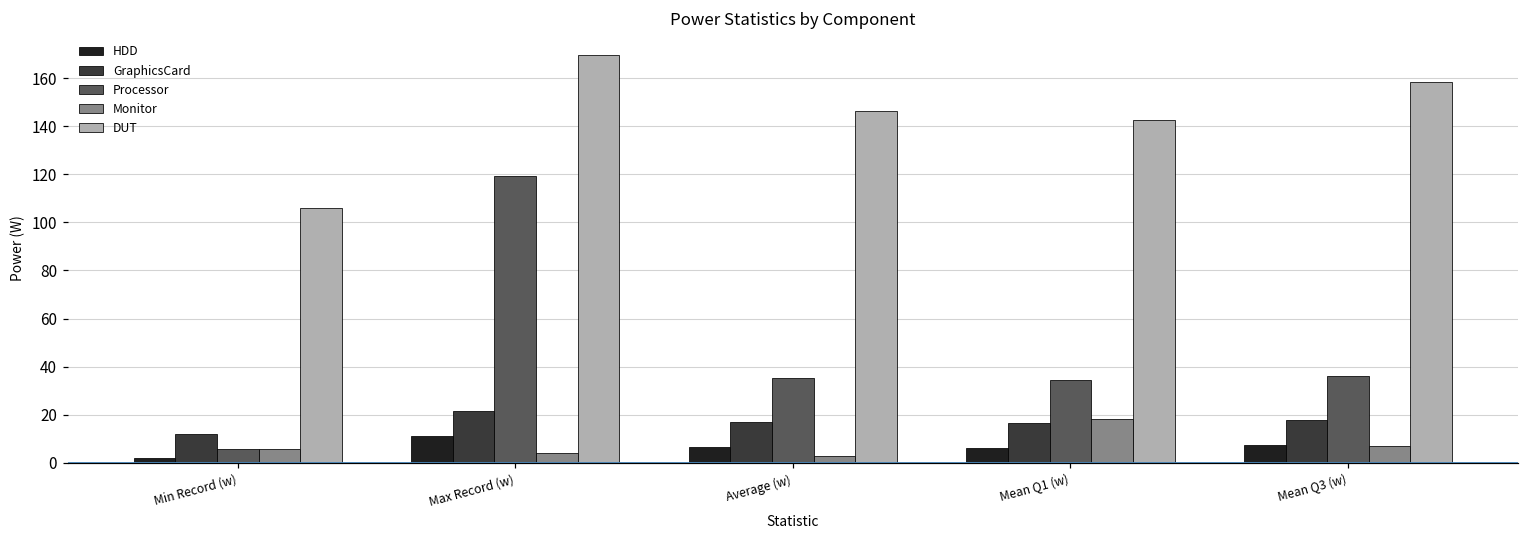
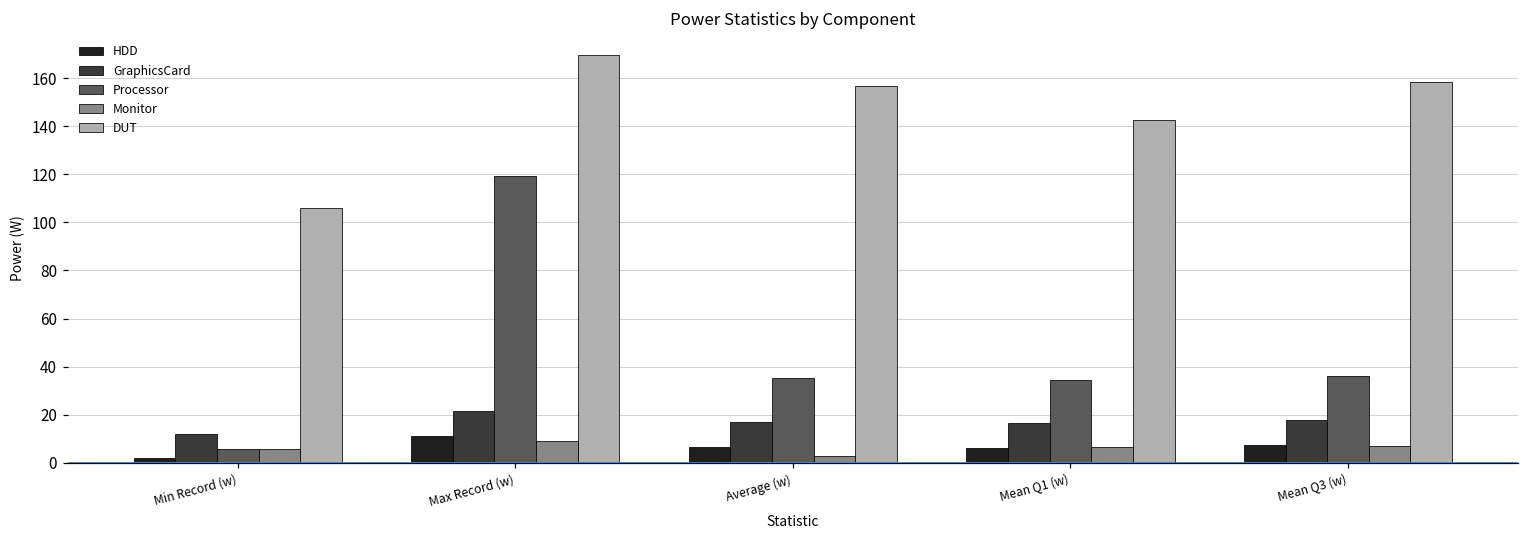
Monitor, Max Record (w): 4 -> 9
DUT, Average (w): 147 -> 157
Monitor, Mean Q1 (w): 18 -> 7
